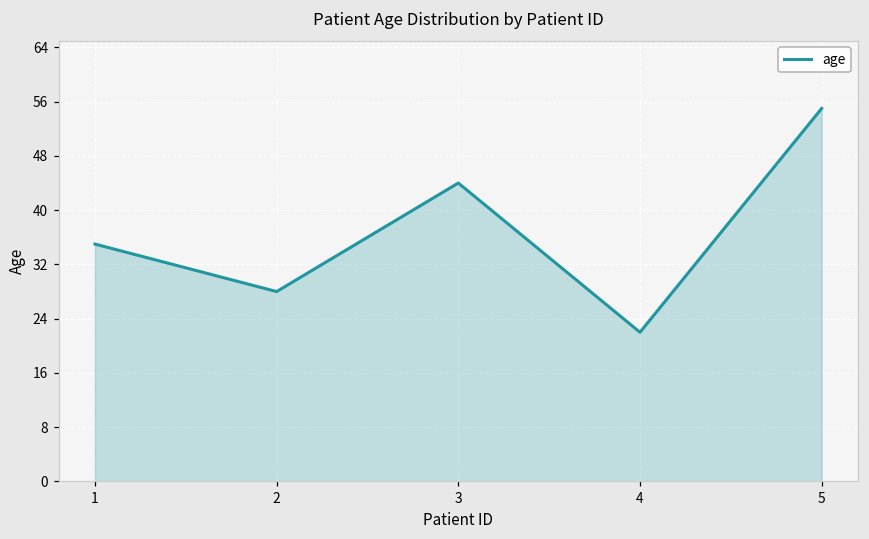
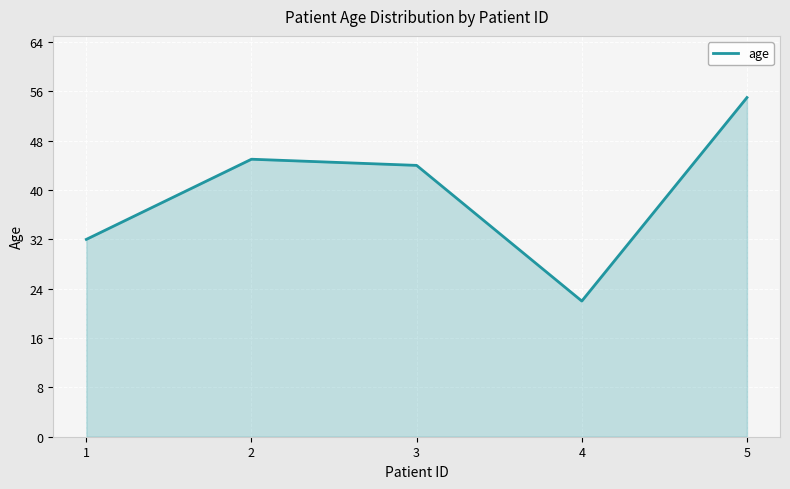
1: 35 -> 32
2: 28 -> 45
